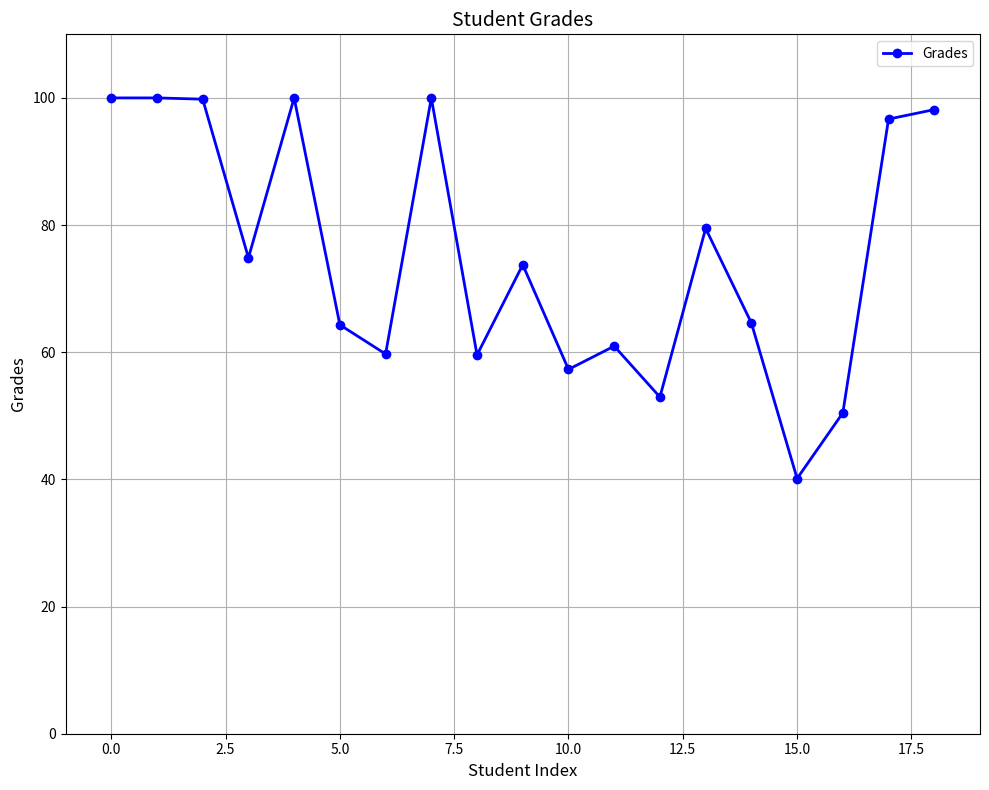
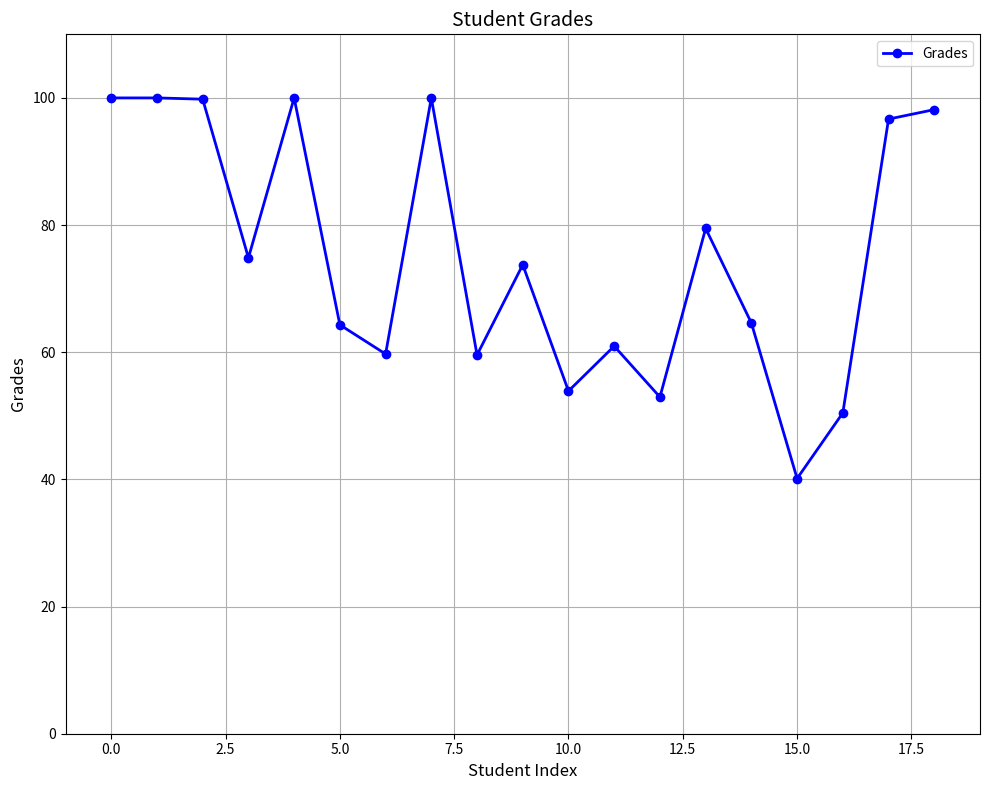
10.0: 57 -> 54
